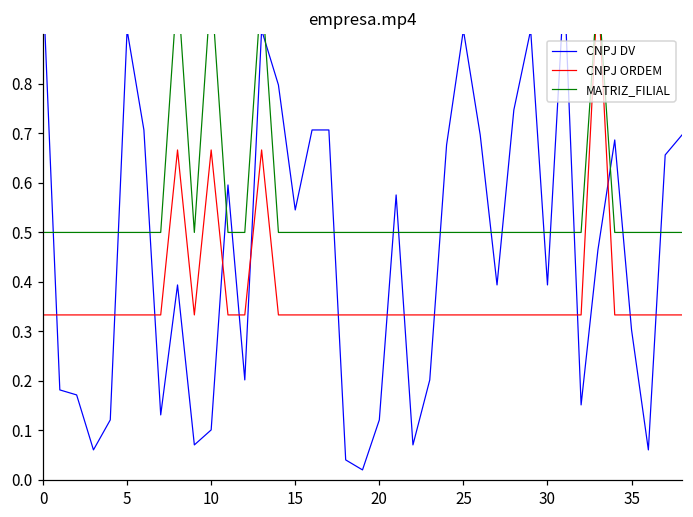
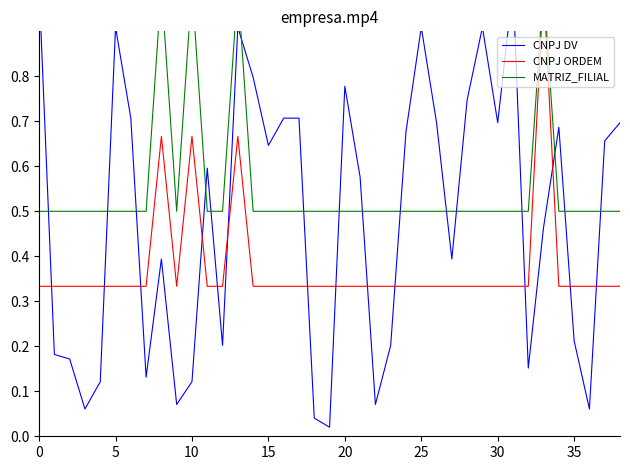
CNPJ DV, 10: 0.10 -> 0.12
CNPJ DV, 15: 0.55 -> 0.65
CNPJ DV, 20: 0.12 -> 0.78
CNPJ DV, 30: 0.39 -> 0.70
CNPJ DV, 35: 0.30 -> 0.21
